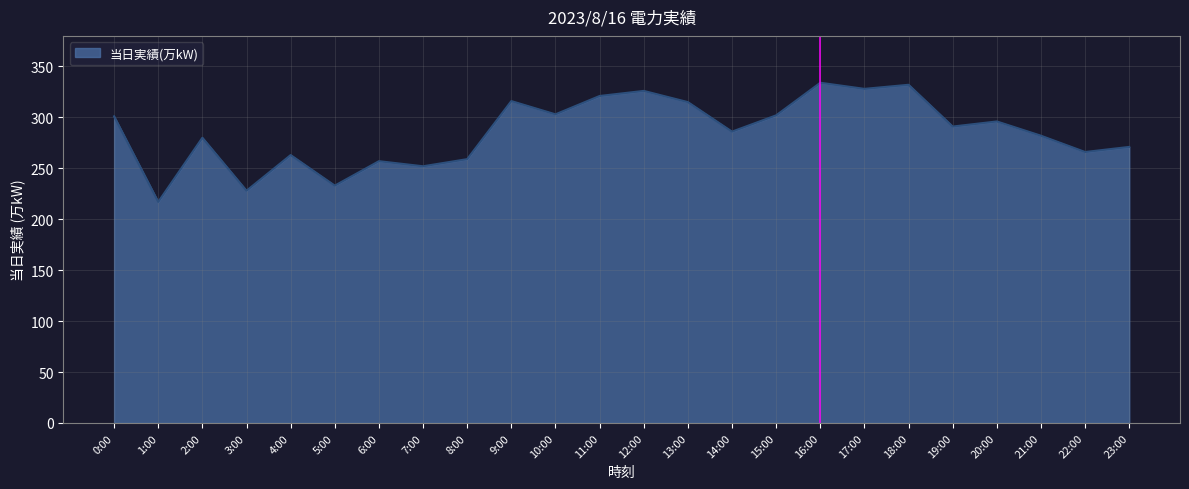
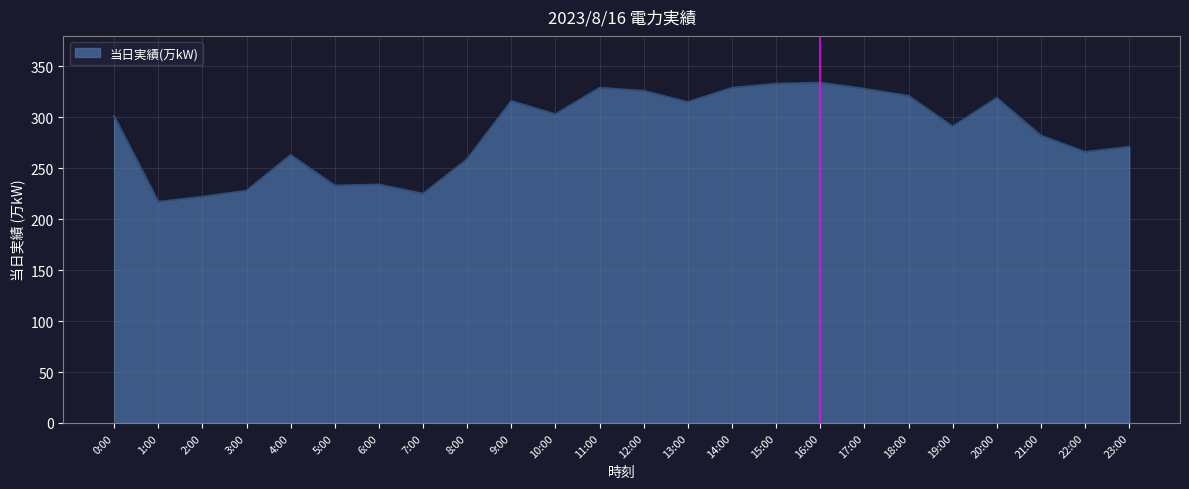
2:00: 280 -> 222
6:00: 257 -> 234
7:00: 252 -> 225
11:00: 321 -> 329
14:00: 286 -> 329
15:00: 302 -> 333
18:00: 332 -> 321
20:00: 296 -> 319
